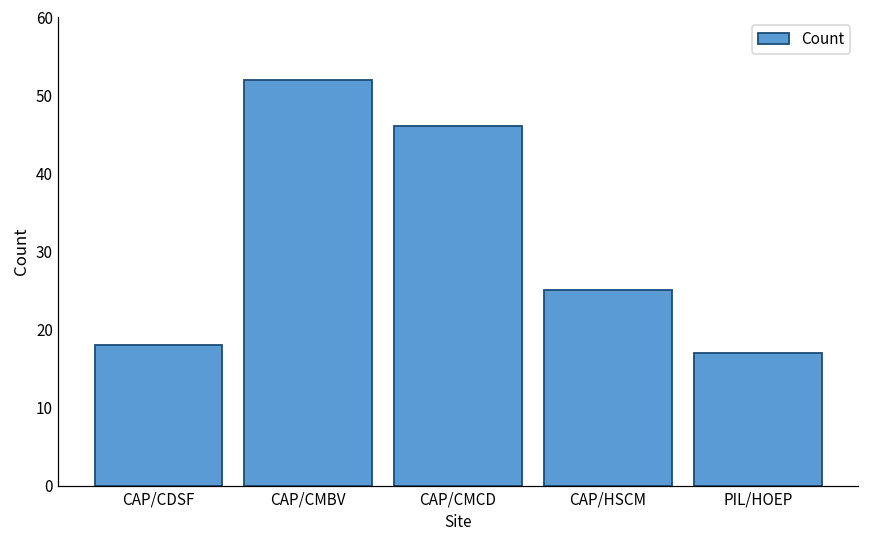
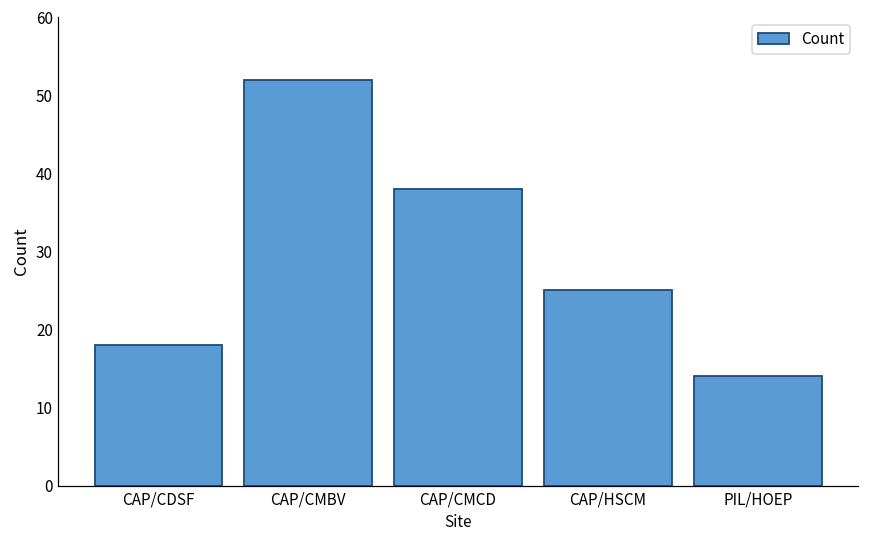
CAP/CMCD: 46 -> 38
PIL/HOEP: 17 -> 14
